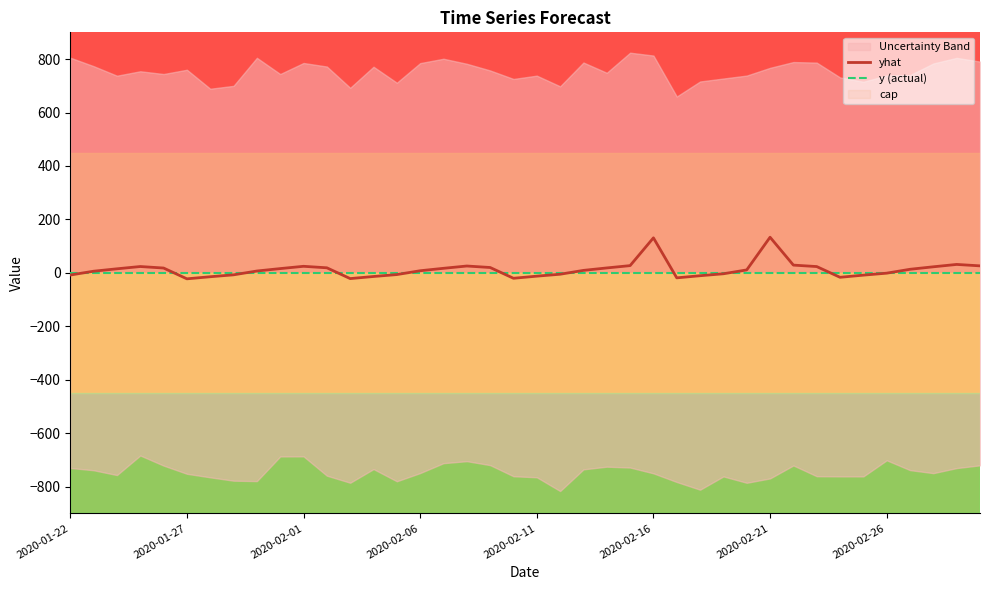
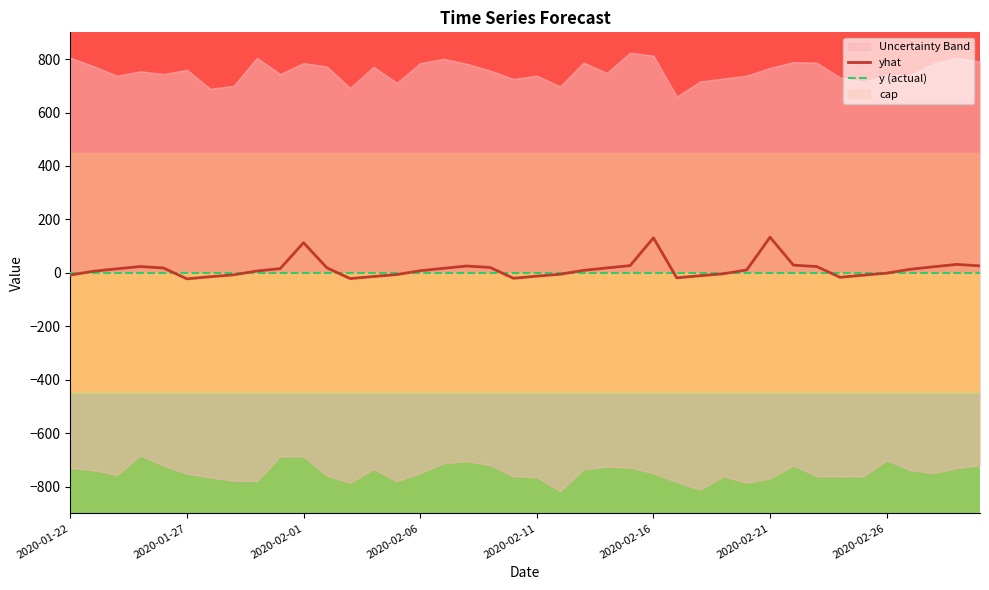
yhat, 2020-02-01: 20 -> 110
